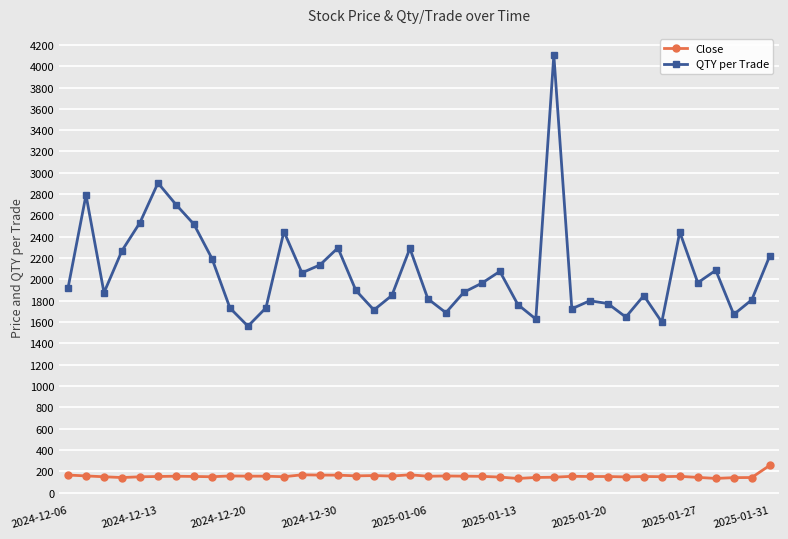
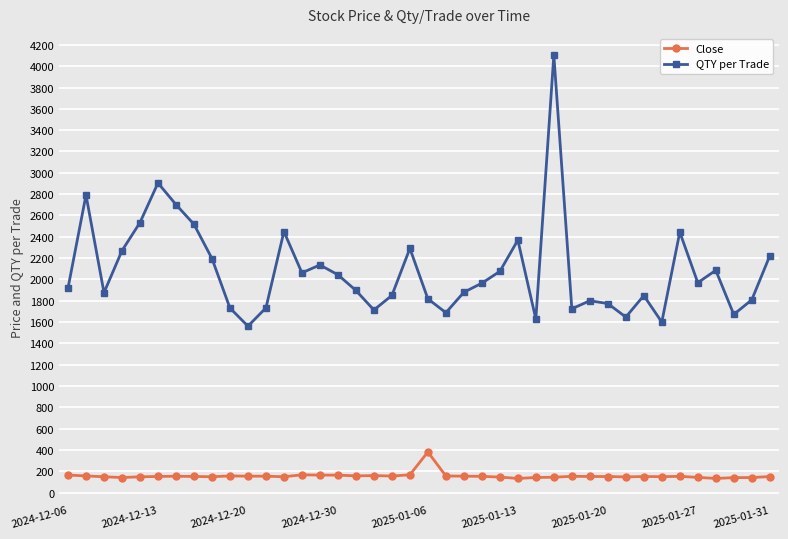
QTY per Trade, 2024-12-30: 2300 -> 2040
Close, 2025-01-06: 150 -> 380
QTY per Trade, 2025-01-13: 1760 -> 2370
Close, 2025-01-31: 260 -> 150
